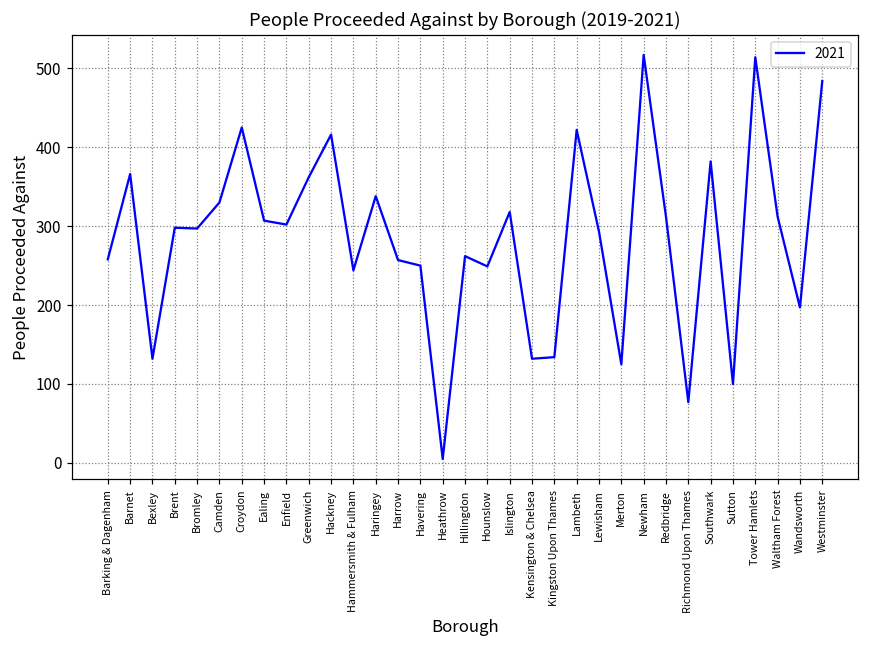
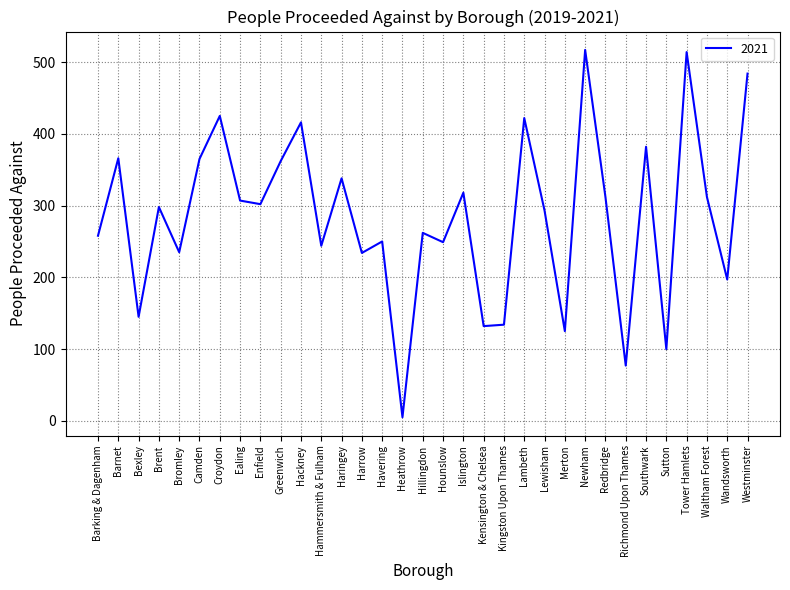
Bexley: 130 -> 150
Bromley: 300 -> 240
Camden: 330 -> 370
Harrow: 260 -> 230
